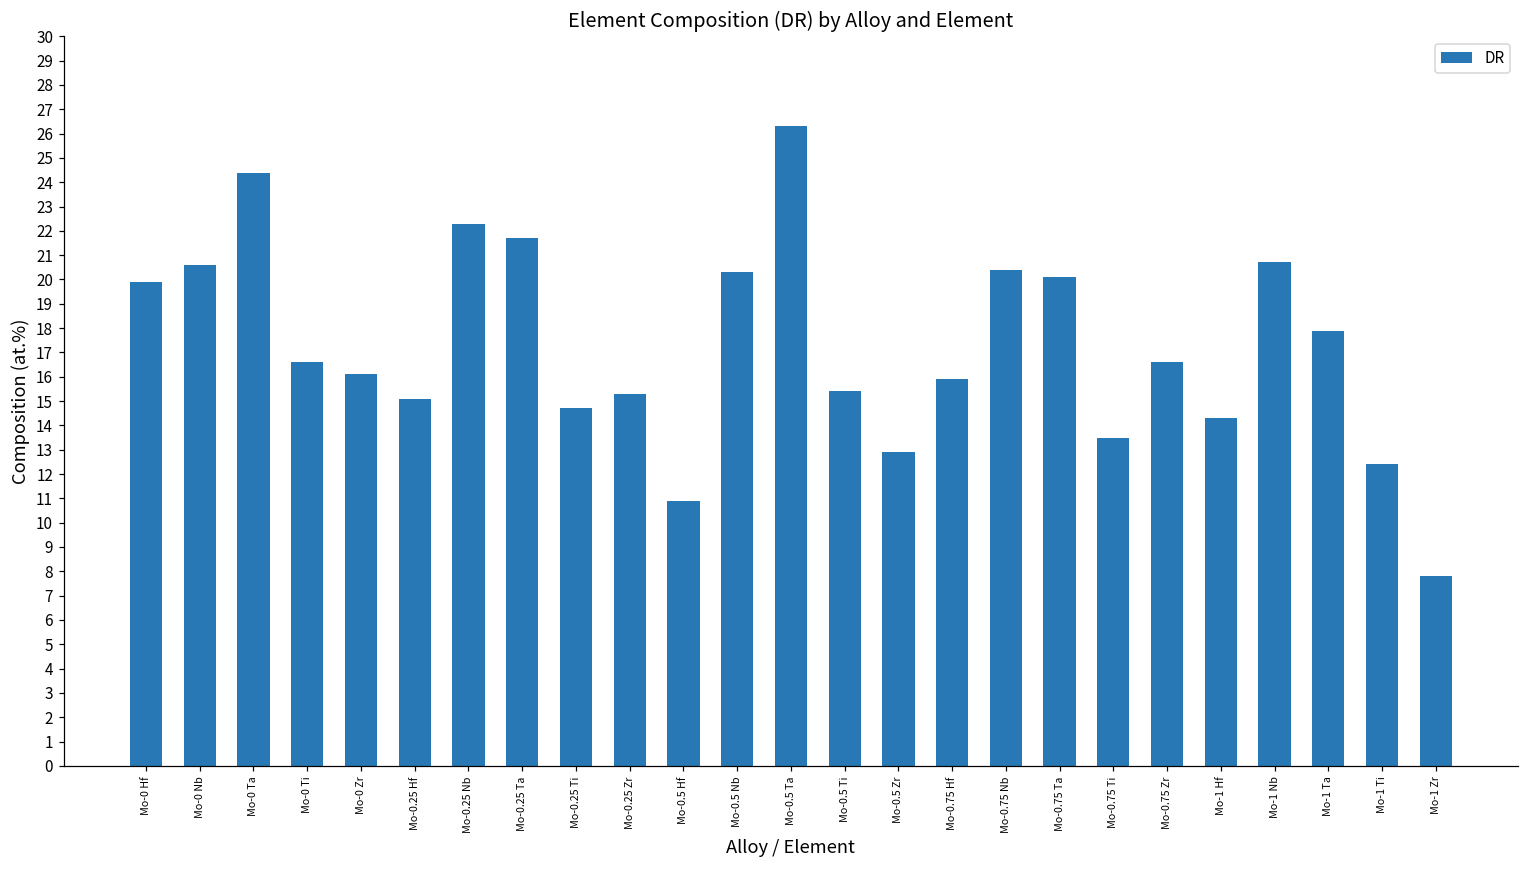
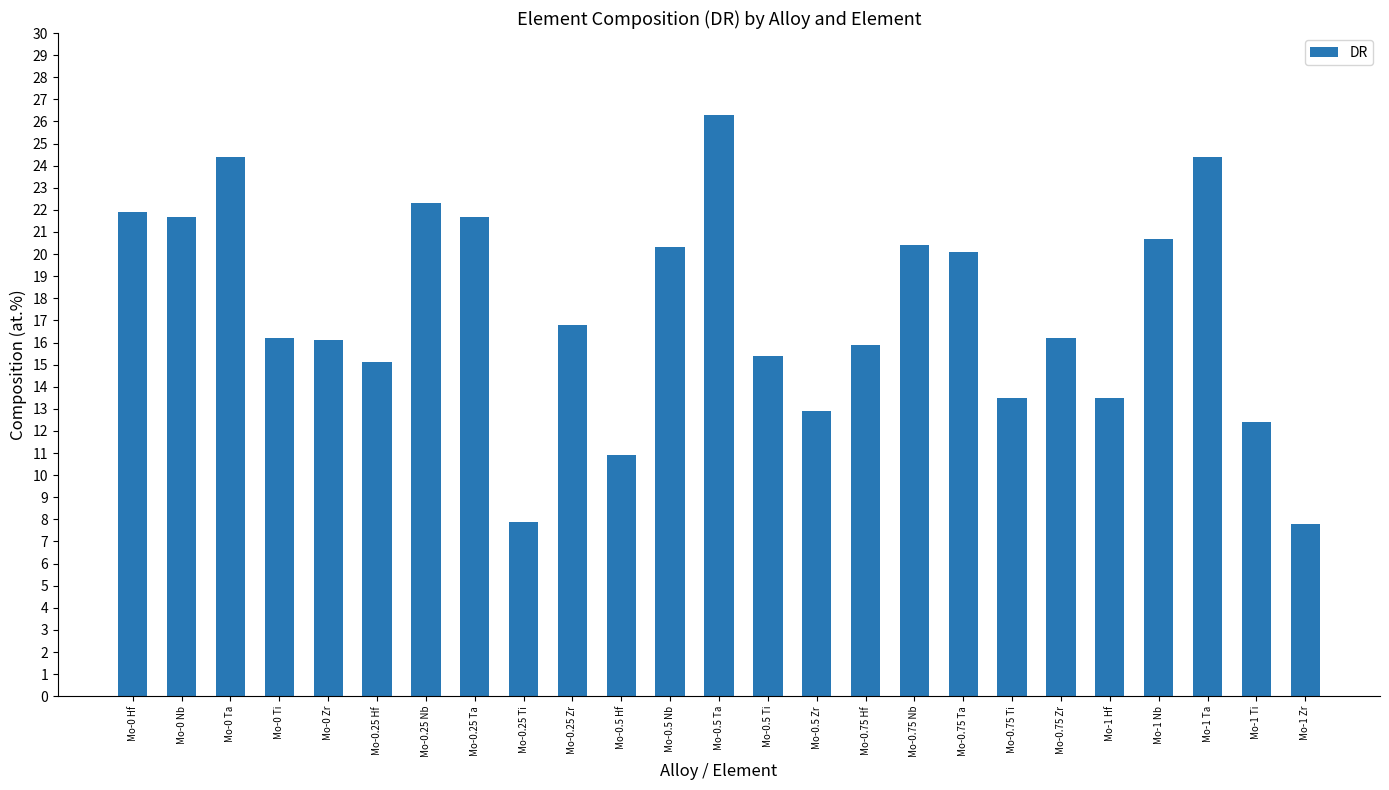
Mo-0 Hf: 19.9 -> 21.9
Mo-0 Nb: 20.6 -> 21.7
Mo-0 Ti: 16.6 -> 16.2
Mo-0.25 Ti: 14.7 -> 7.9
Mo-0.25 Zr: 15.3 -> 16.8
Mo-0.75 Zr: 16.6 -> 16.2
Mo-1 Hf: 14.3 -> 13.5
Mo-1 Ta: 17.9 -> 24.4
